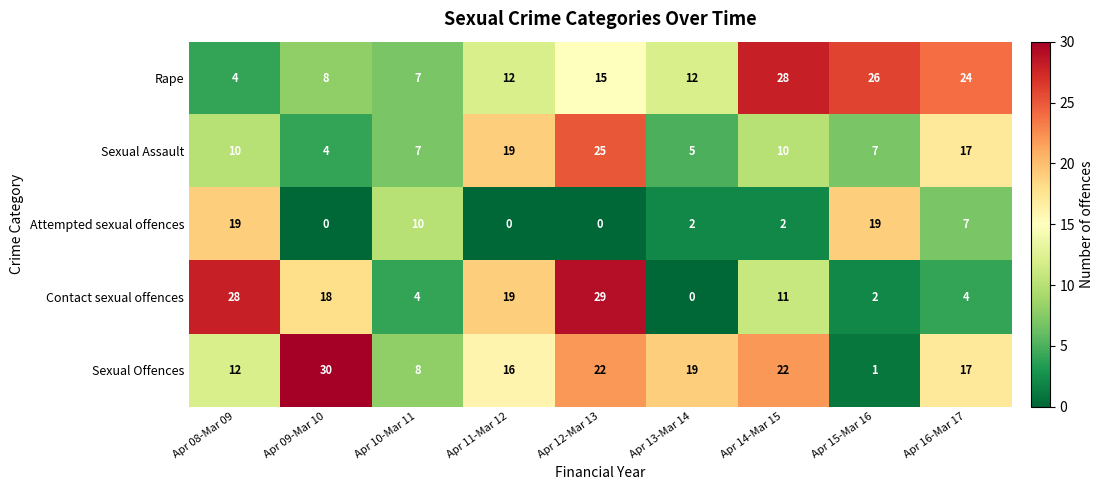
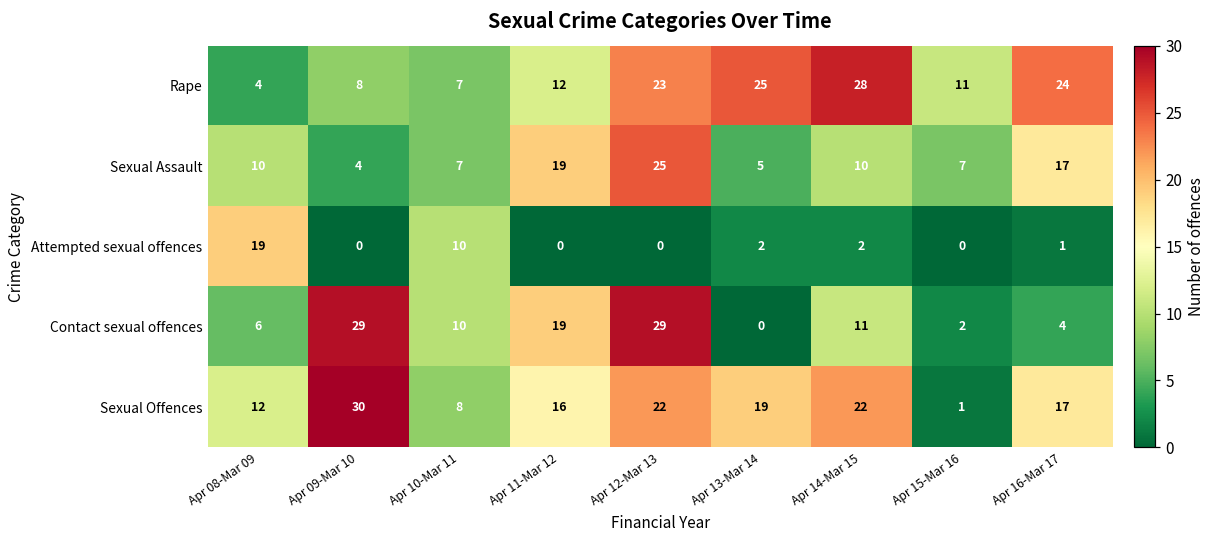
Rape, Apr 12-Mar 13: 15 -> 23
Rape, Apr 13-Mar 14: 12 -> 25
Rape, Apr 15-Mar 16: 26 -> 11
Attempted sexual offences, Apr 15-Mar 16: 19 -> 0
Attempted sexual offences, Apr 16-Mar 17: 7 -> 1
Contact sexual offences, Apr 08-Mar 09: 28 -> 6
Contact sexual offences, Apr 09-Mar 10: 18 -> 29
Contact sexual offences, Apr 10-Mar 11: 4 -> 10
